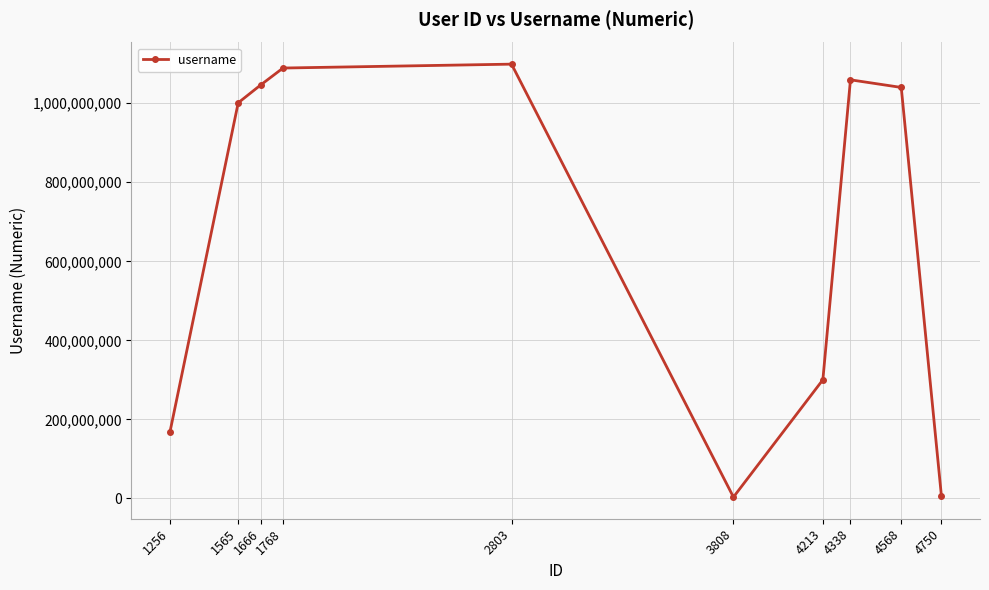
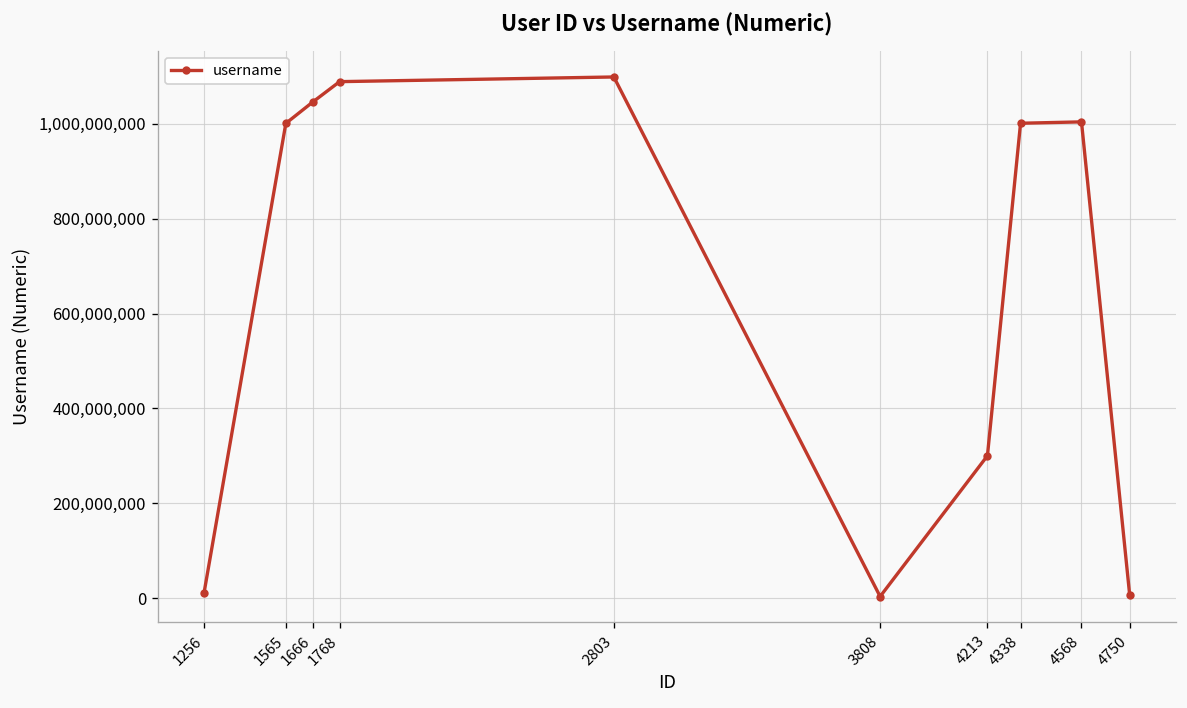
1256: 170,000,000 -> 10,000,000
4338: 1,060,000,000 -> 1,000,000,000
4568: 1,040,000,000 -> 1,000,000,000
